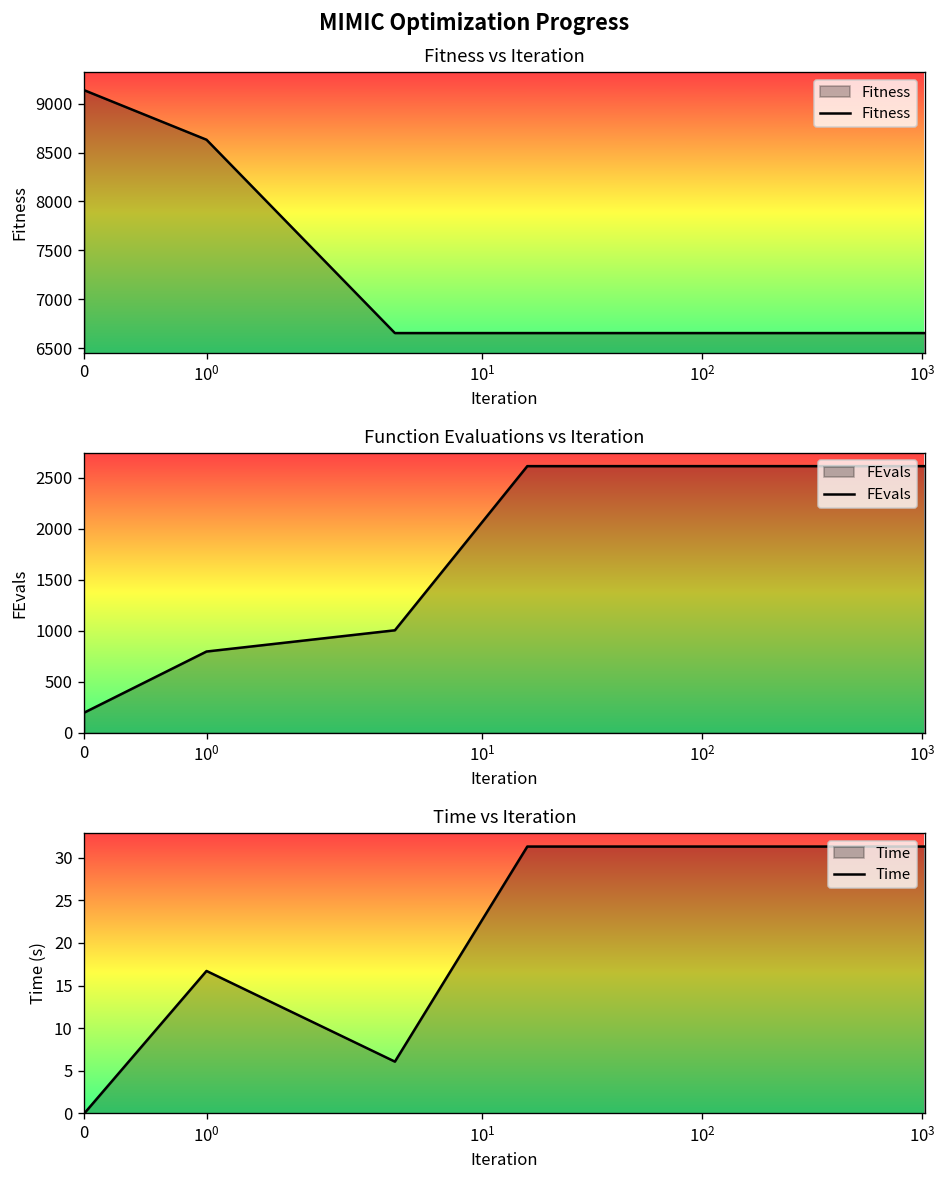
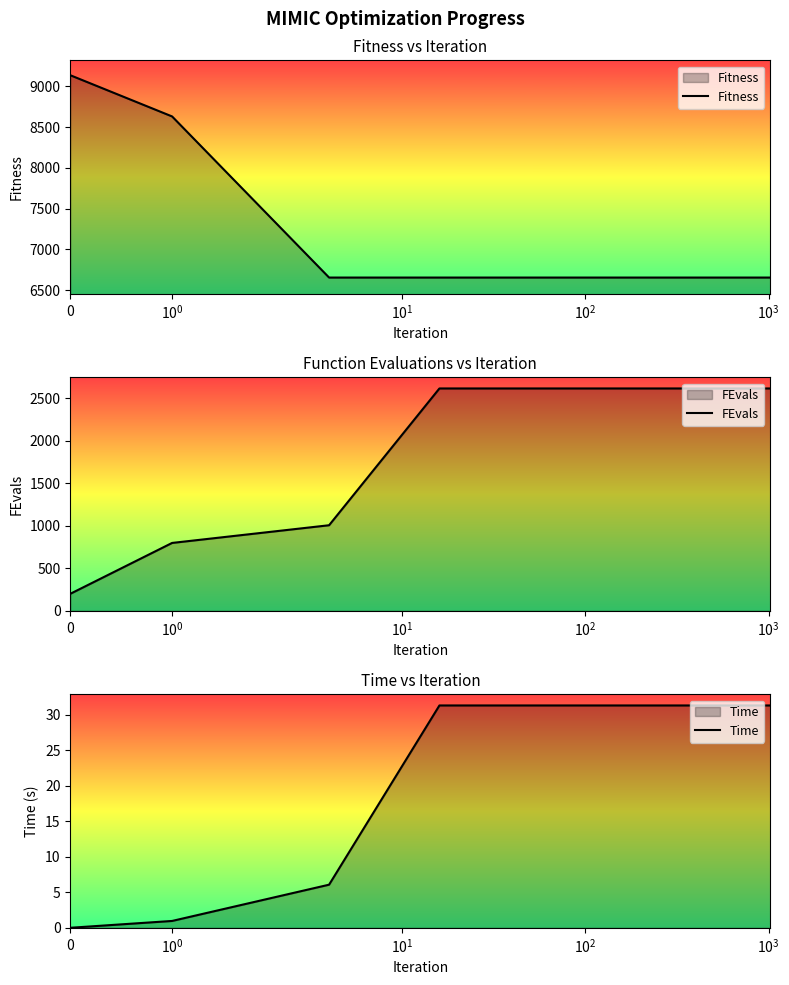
Time vs Iteration, 10^0: 17 -> 1
